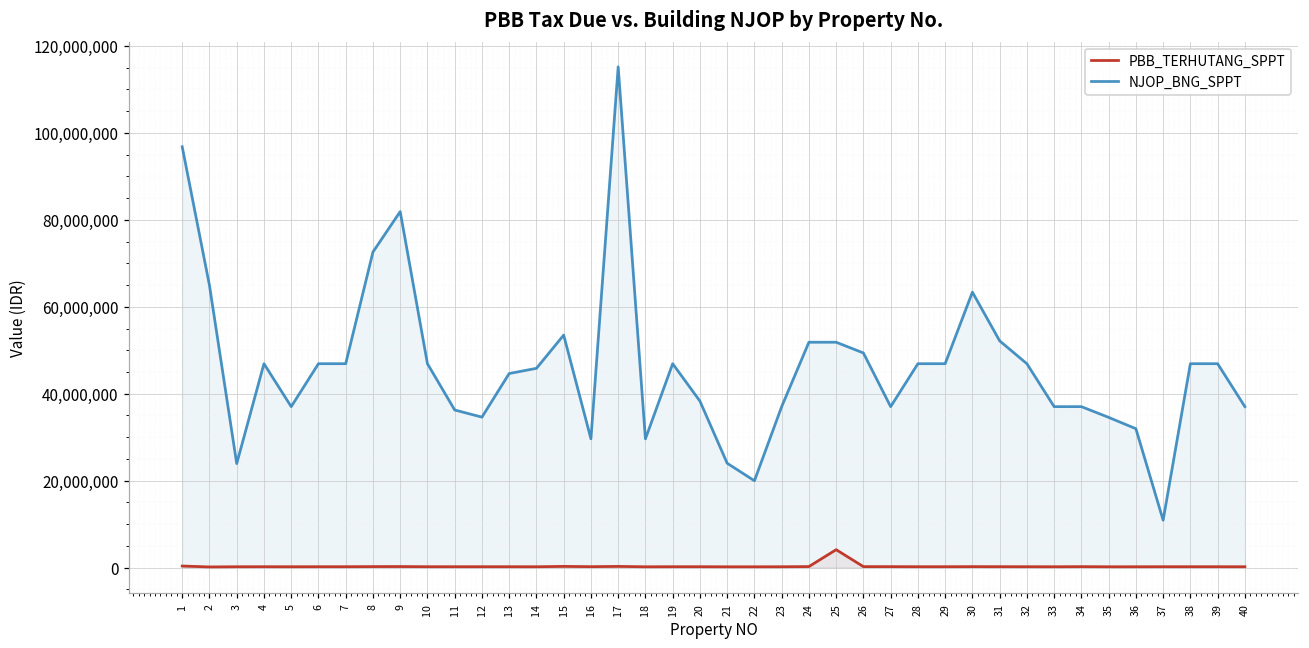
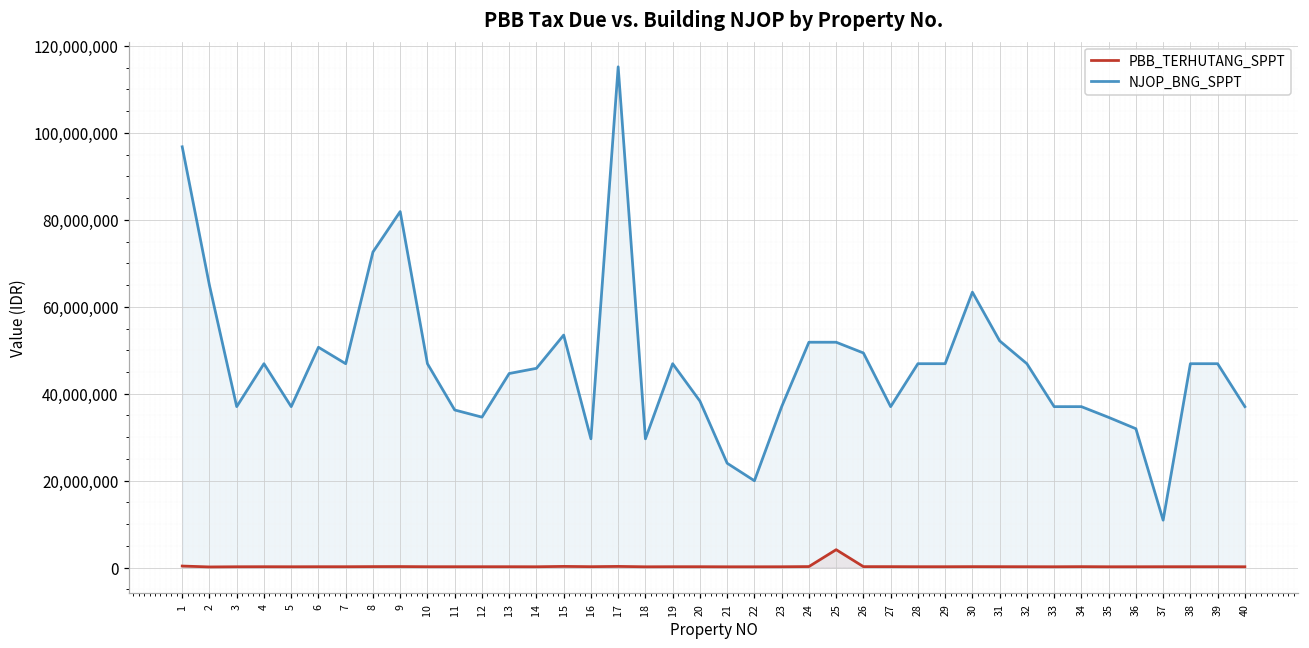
NJOP_BNG_SPPT, 3: 24,000,000 -> 37,000,000
NJOP_BNG_SPPT, 6: 47,000,000 -> 51,000,000
